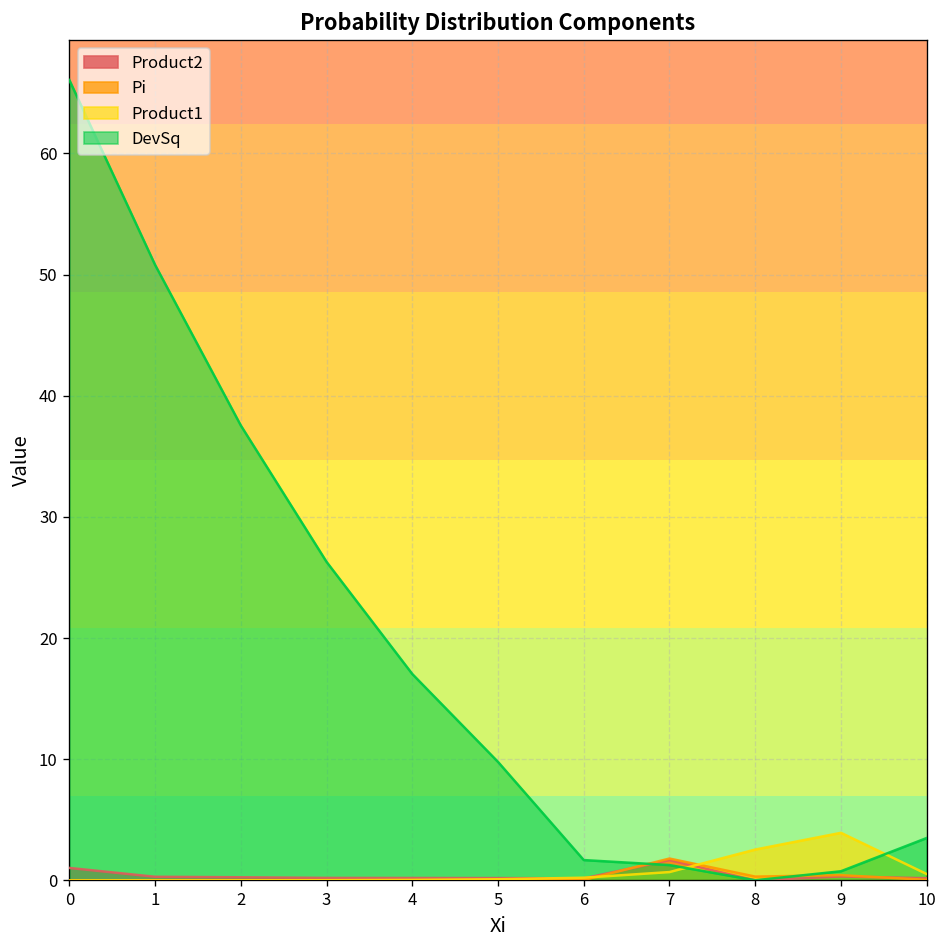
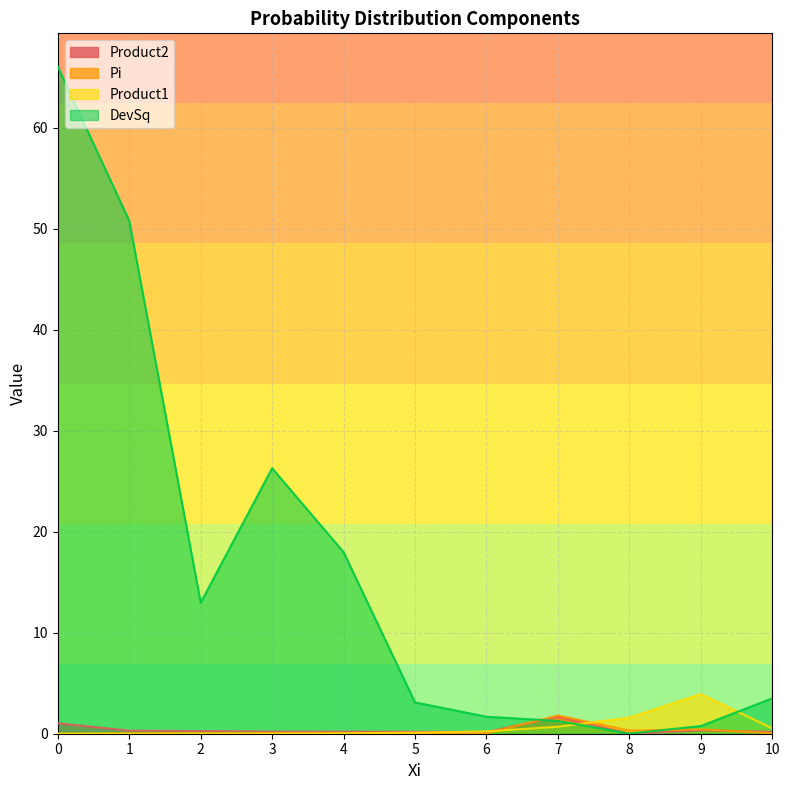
DevSq, 2: 37.6 -> 13.0
DevSq, 4: 17.0 -> 18.0
DevSq, 5: 9.8 -> 3.1
Product1, 8: 2.6 -> 1.6
